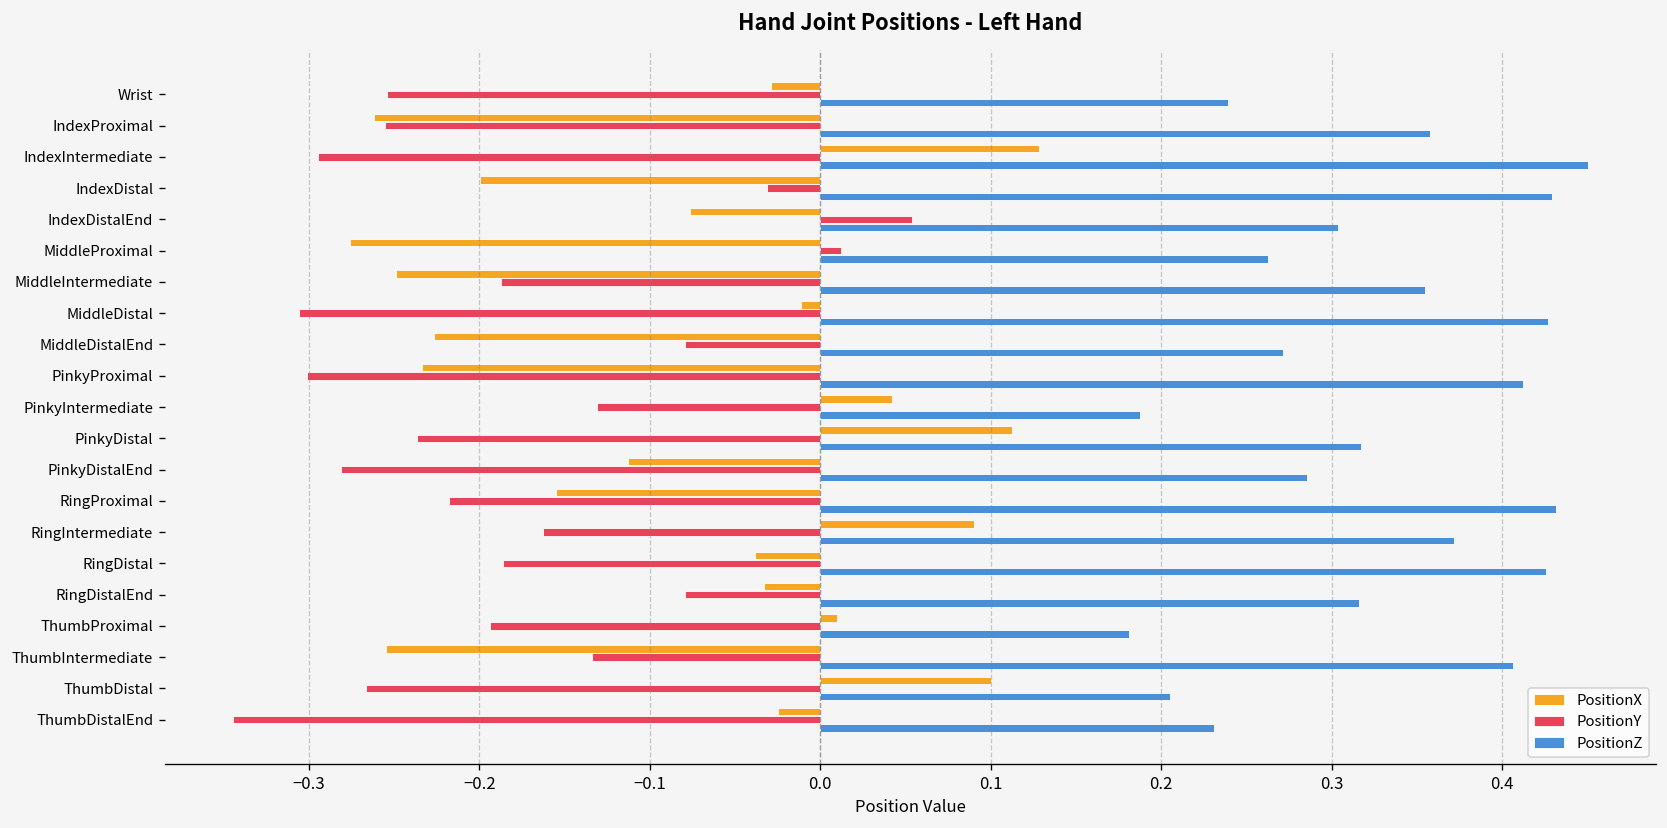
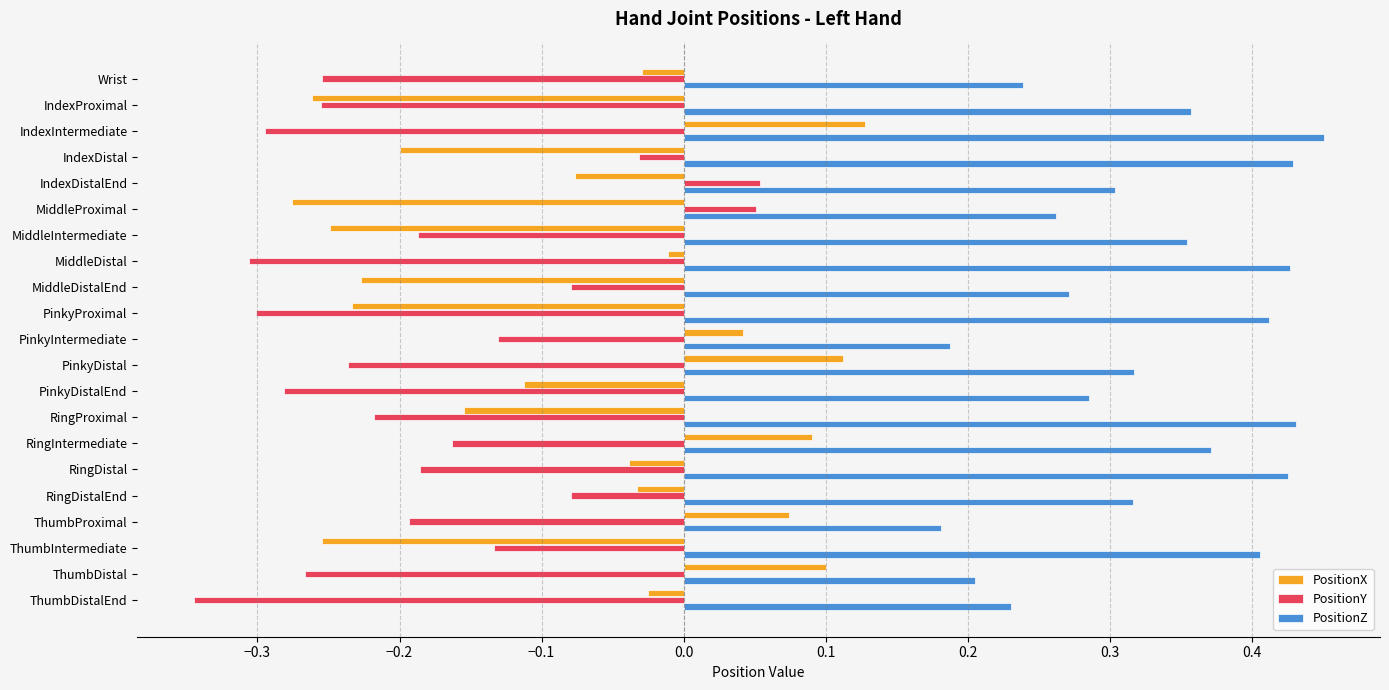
PositionY, MiddleProximal: 0.012 -> 0.051
PositionX, ThumbProximal: 0.010 -> 0.074
